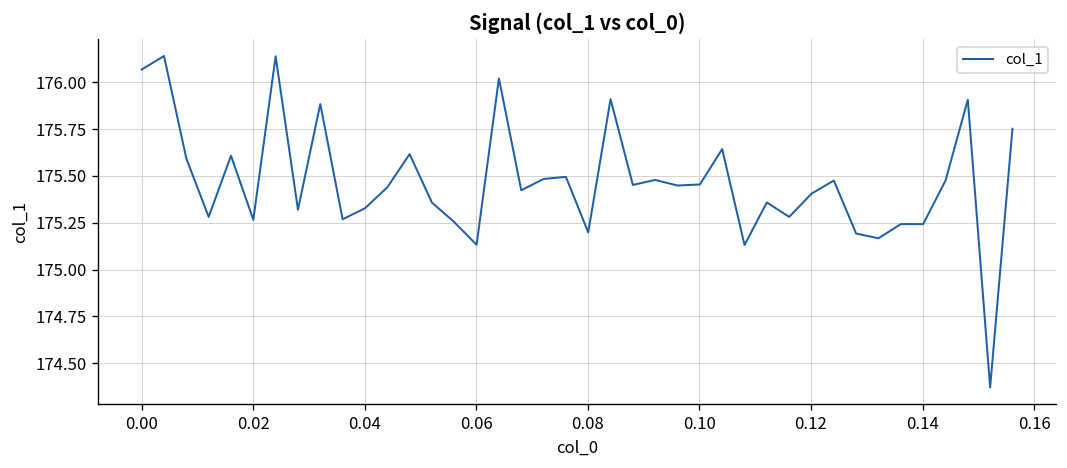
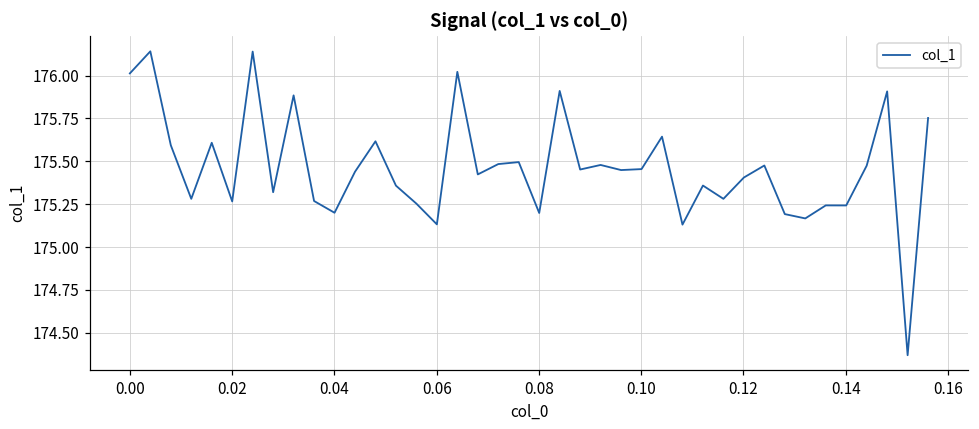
0.00: 176.07 -> 176.01
0.04: 175.33 -> 175.20
